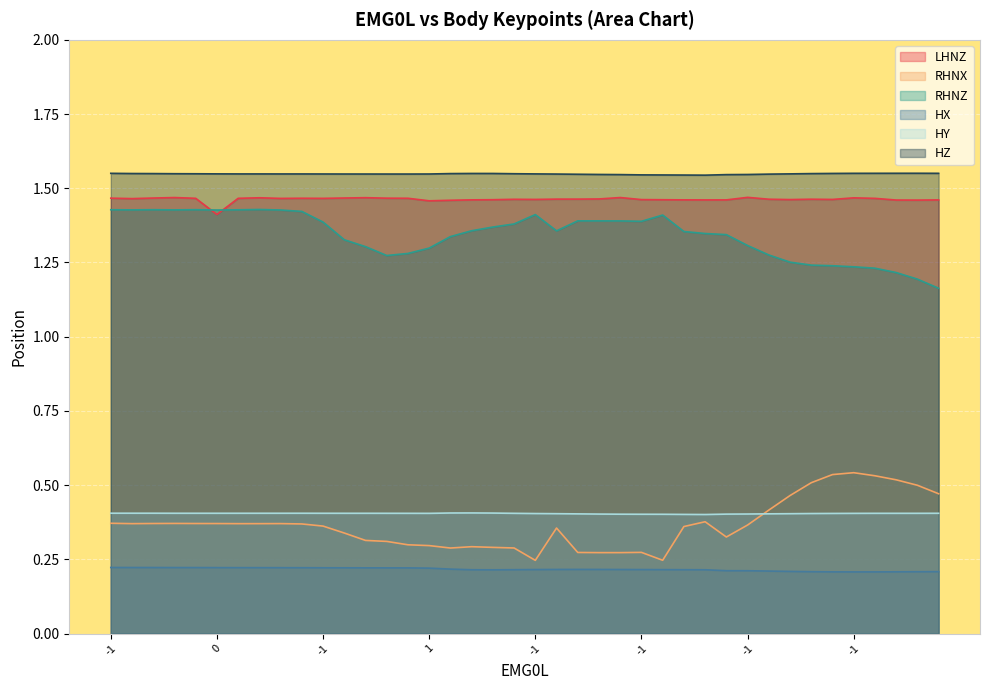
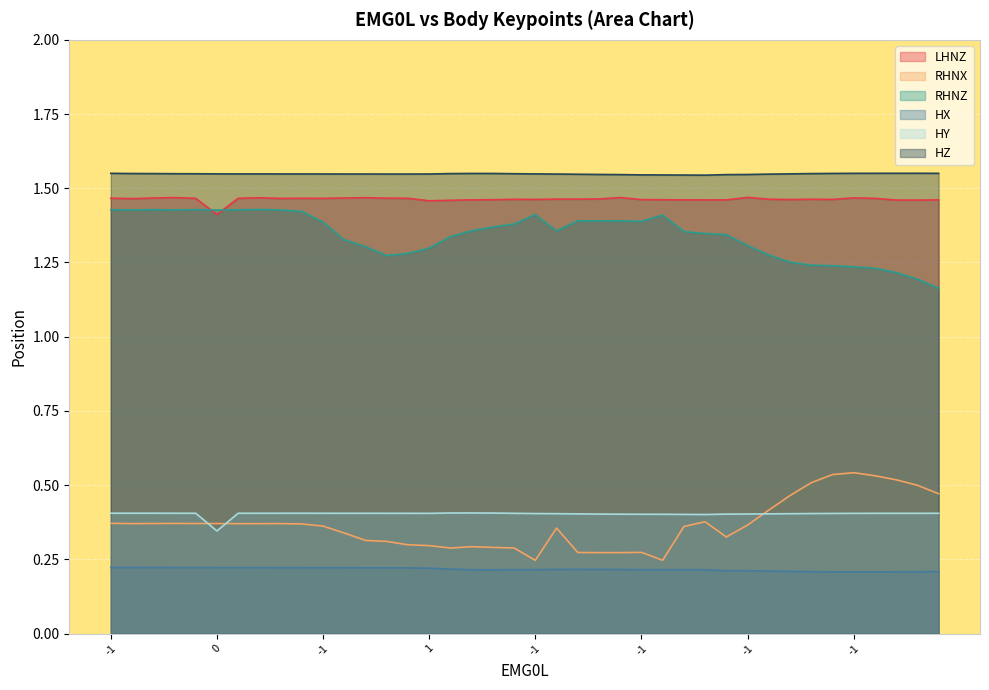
HY, 0: 0.41 -> 0.35
